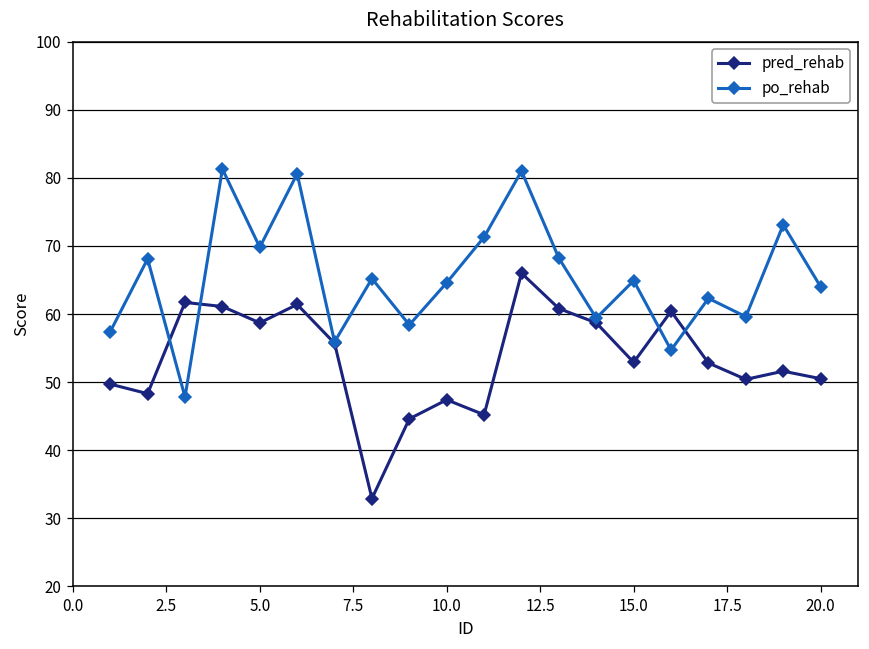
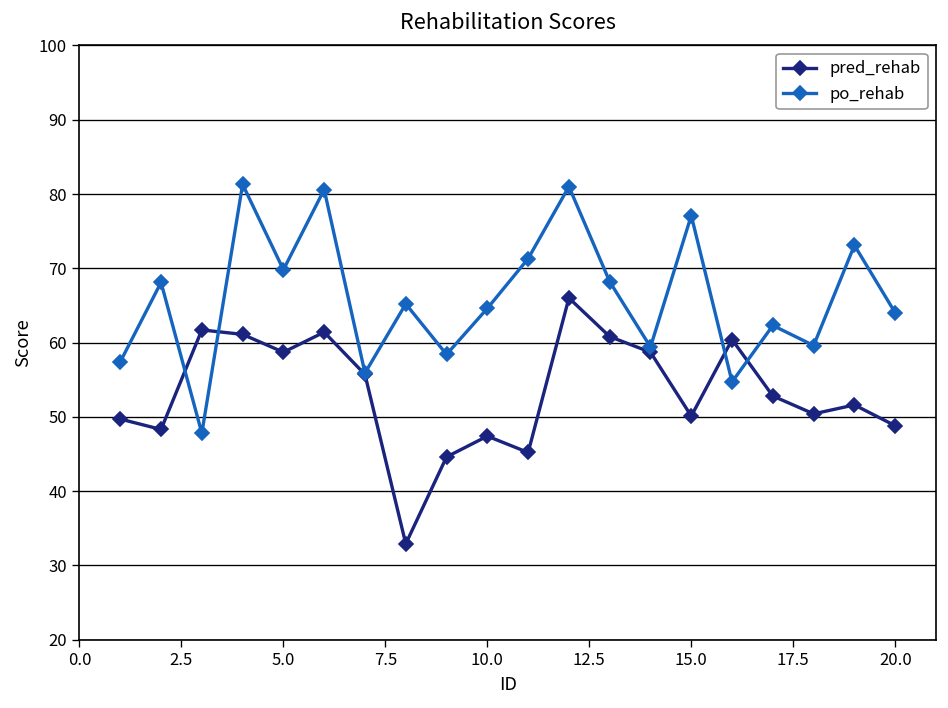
pred_rehab, 15.0: 53 -> 50
po_rehab, 15.0: 65 -> 77
pred_rehab, 20.0: 51 -> 49
